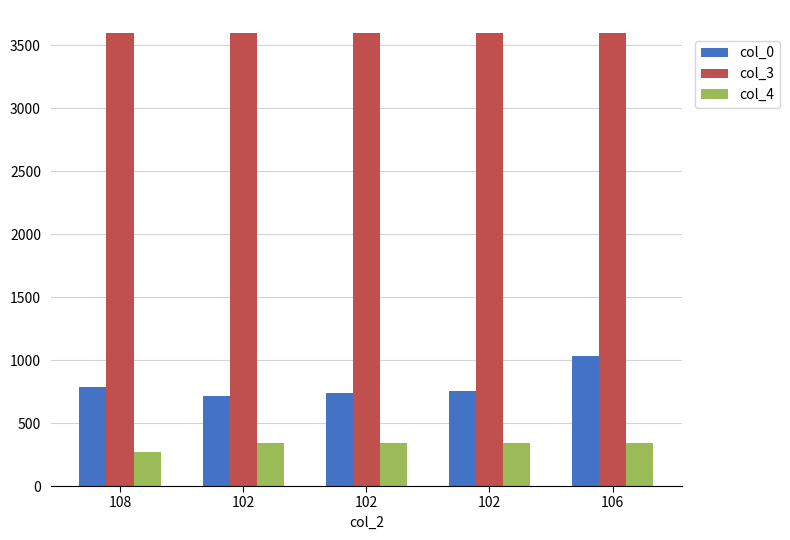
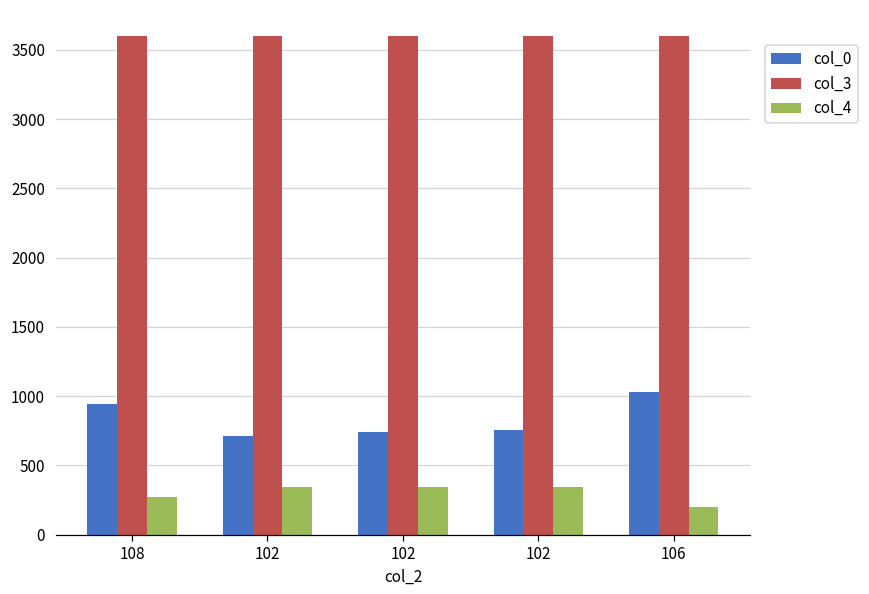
col_0, 108: 790 -> 940
col_4, 106: 340 -> 200
